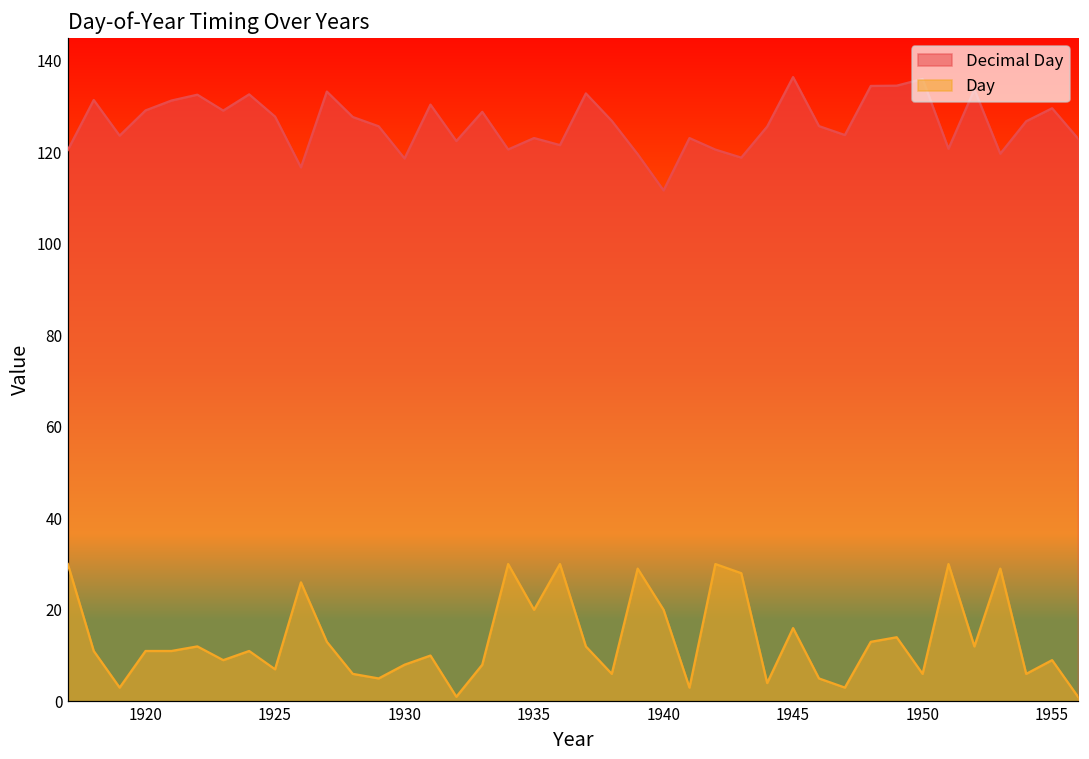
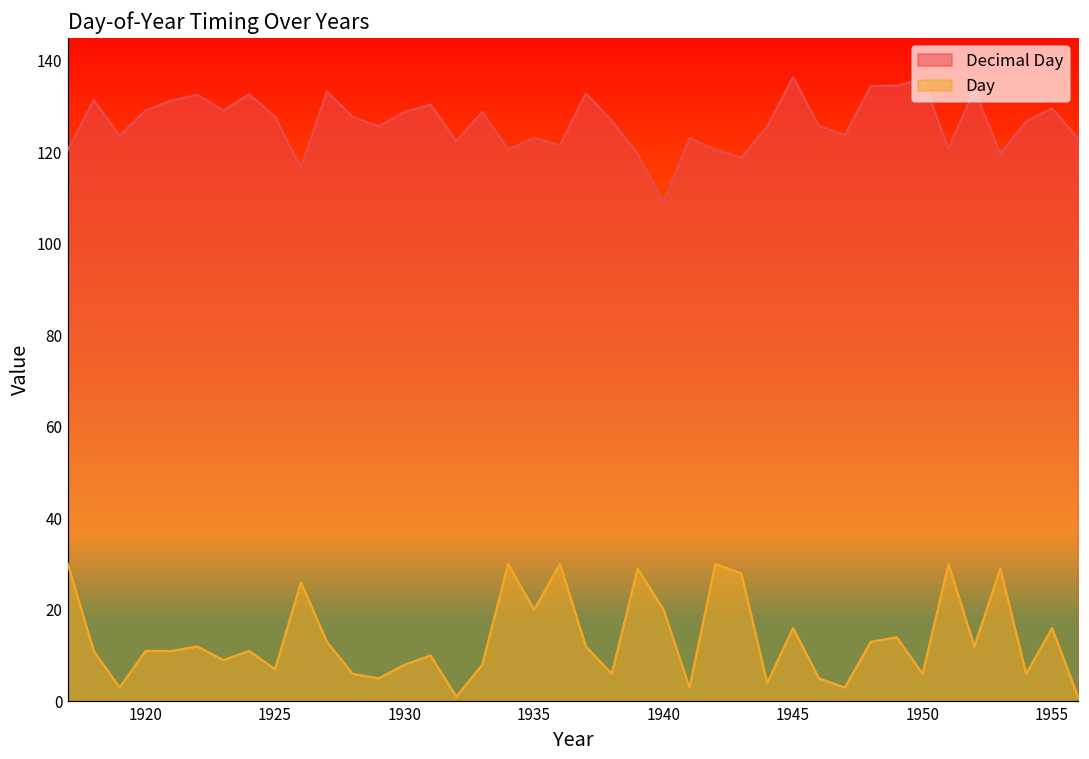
Decimal Day, 1930: 119 -> 129
Decimal Day, 1940: 112 -> 109
Day, 1955: 9 -> 16
